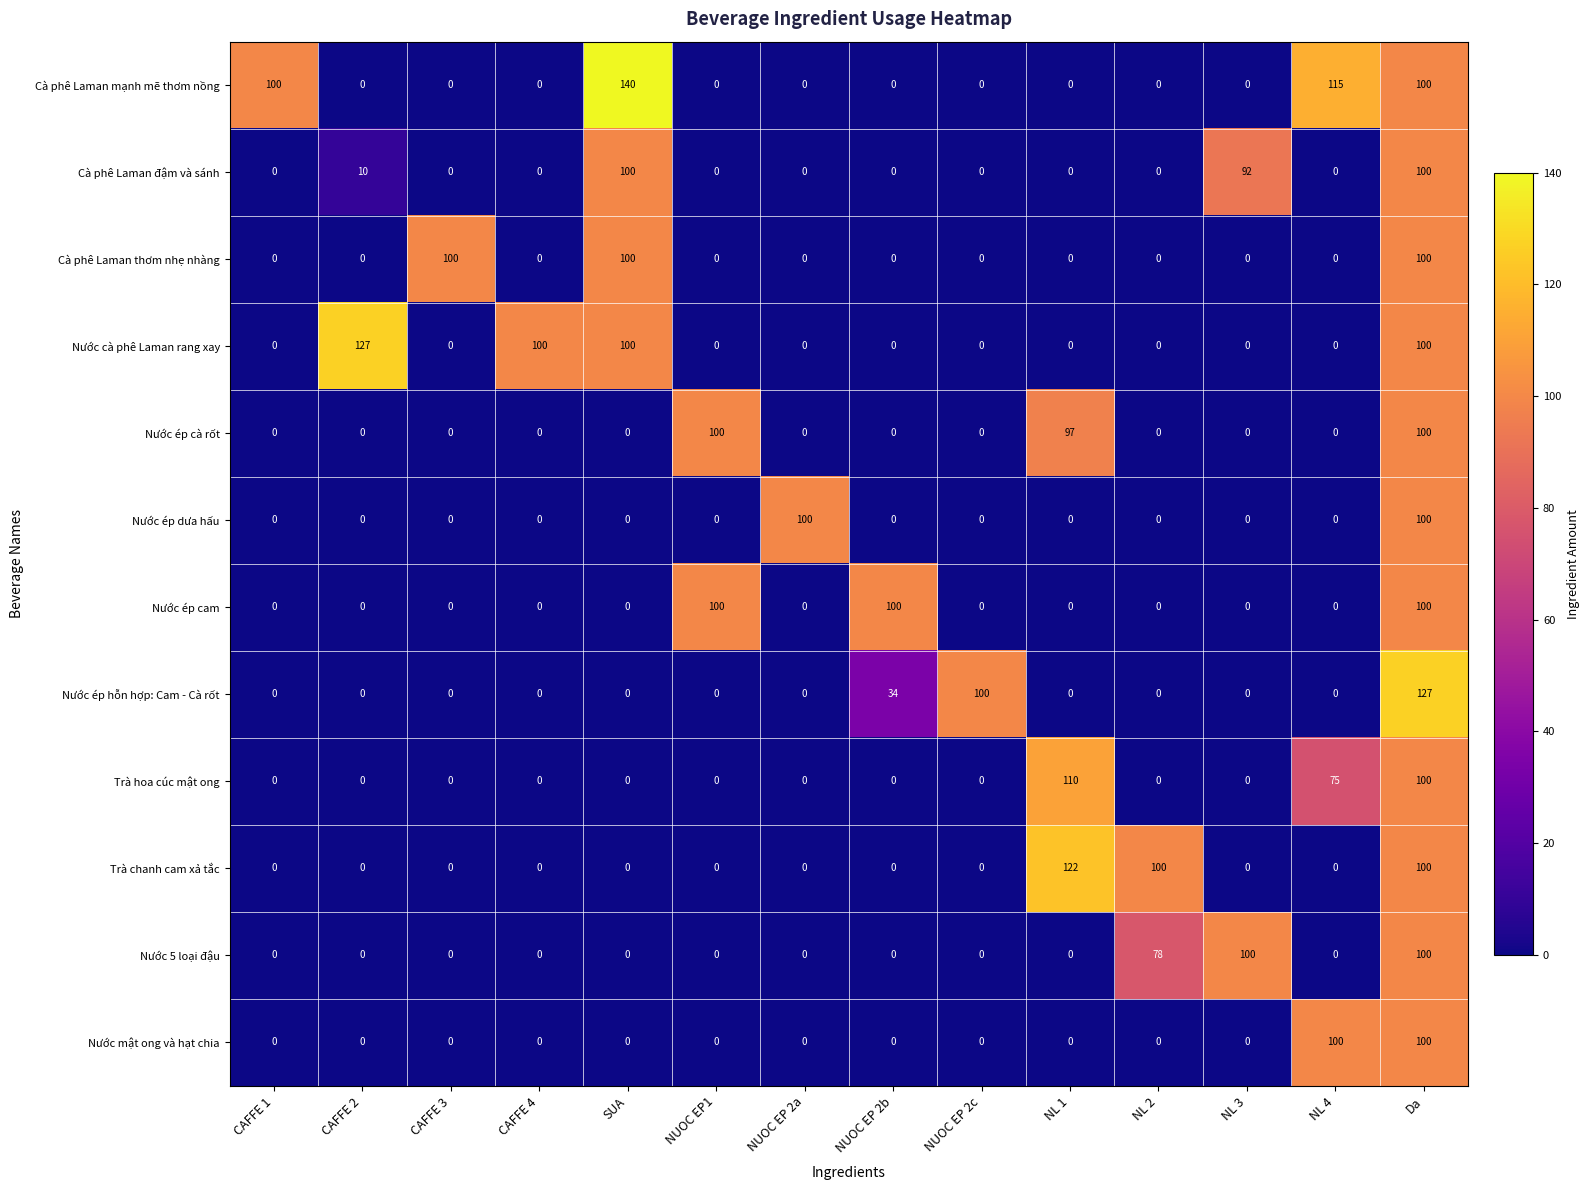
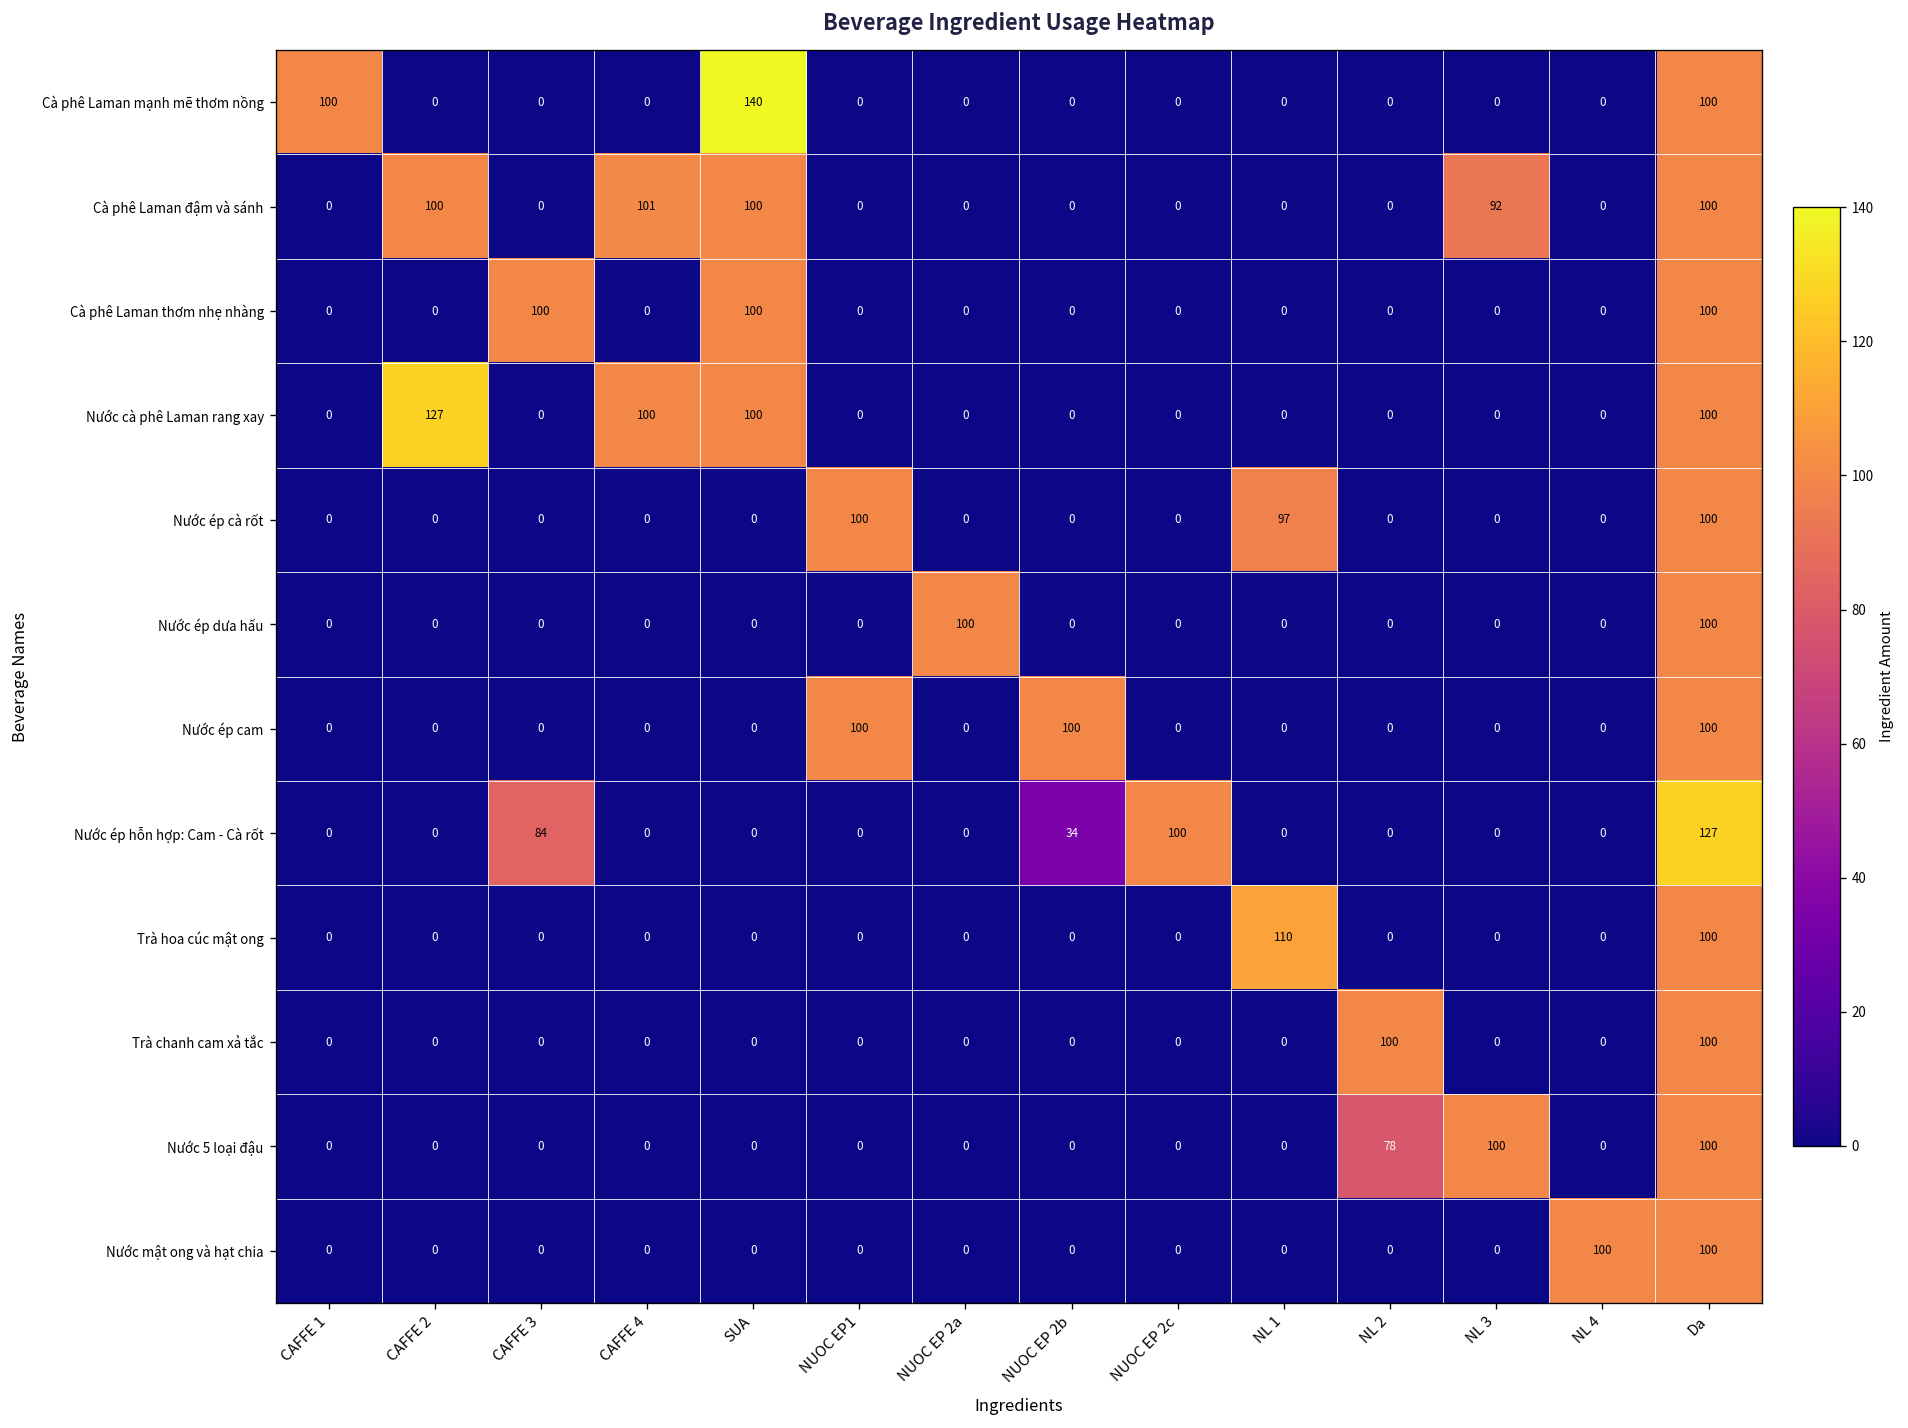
Cà phê Laman mạnh mẽ thơm nồng, NL 4: 115 -> 0
Cà phê Laman đậm và sánh, CAFFE 2: 10 -> 100
Cà phê Laman đậm và sánh, CAFFE 4: 0 -> 101
Nước ép hỗn hợp: Cam - Cà rốt, CAFFE 3: 0 -> 84
Trà hoa cúc mật ong, NL 4: 75 -> 0
Trà chanh cam xả tắc, NL 1: 122 -> 0
